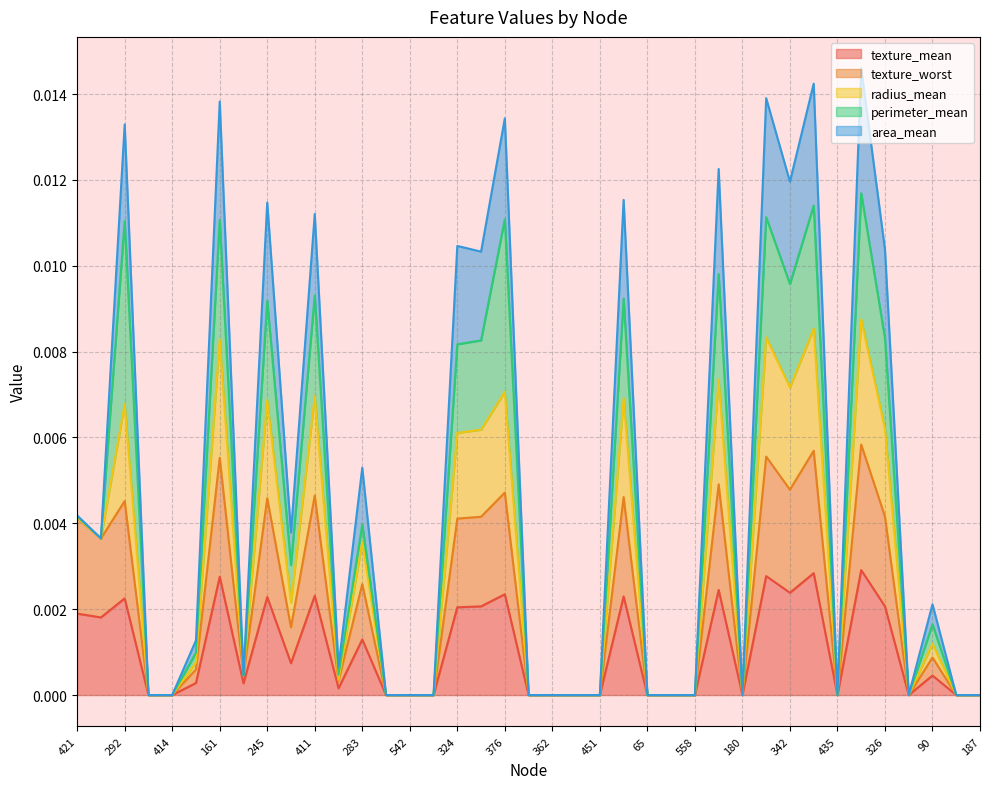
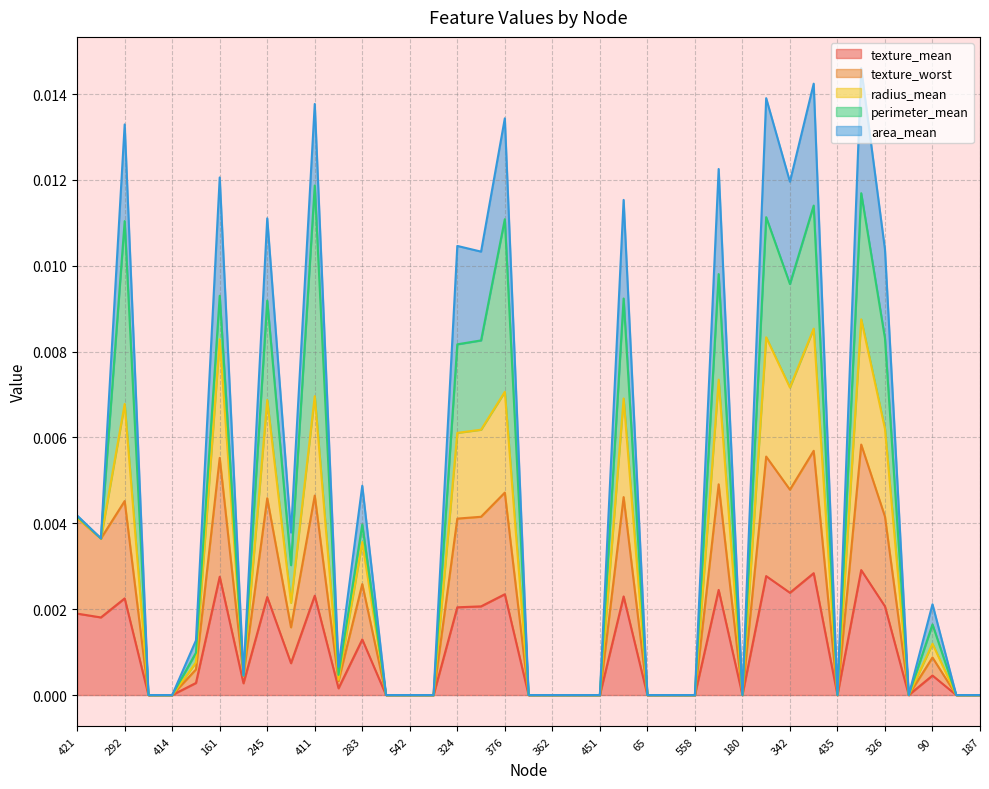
perimeter_mean, 161: 0.0028 -> 0.0010
area_mean, 245: 0.0023 -> 0.0019
perimeter_mean, 411: 0.0023 -> 0.0049
area_mean, 283: 0.0013 -> 0.0009
